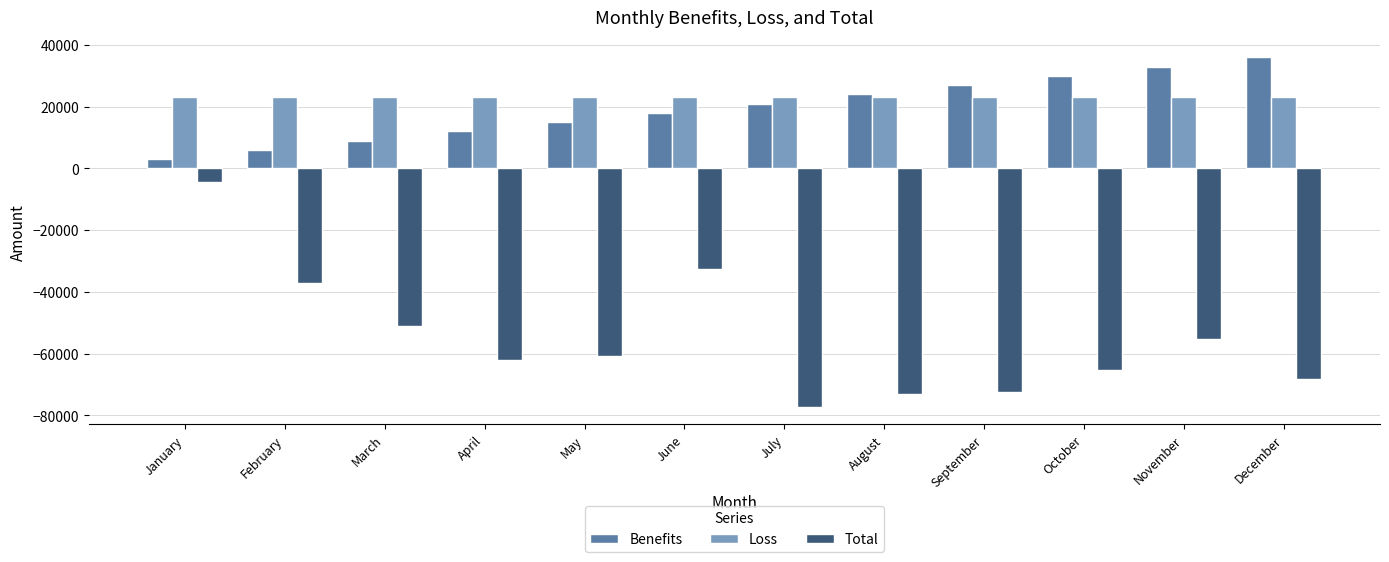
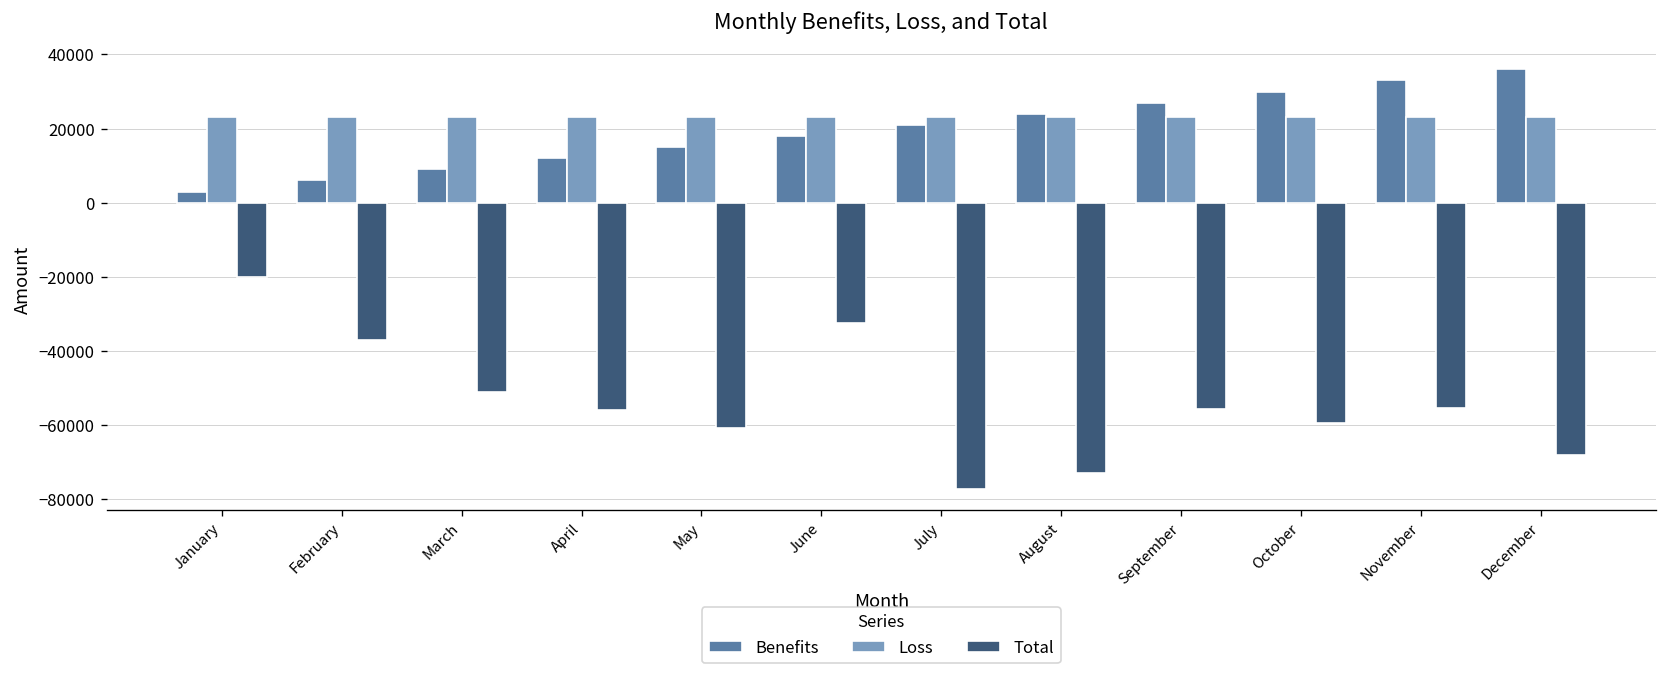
Total, January: -4000 -> -20000
Total, April: -62000 -> -56000
Total, September: -72000 -> -56000
Total, October: -65000 -> -59000
